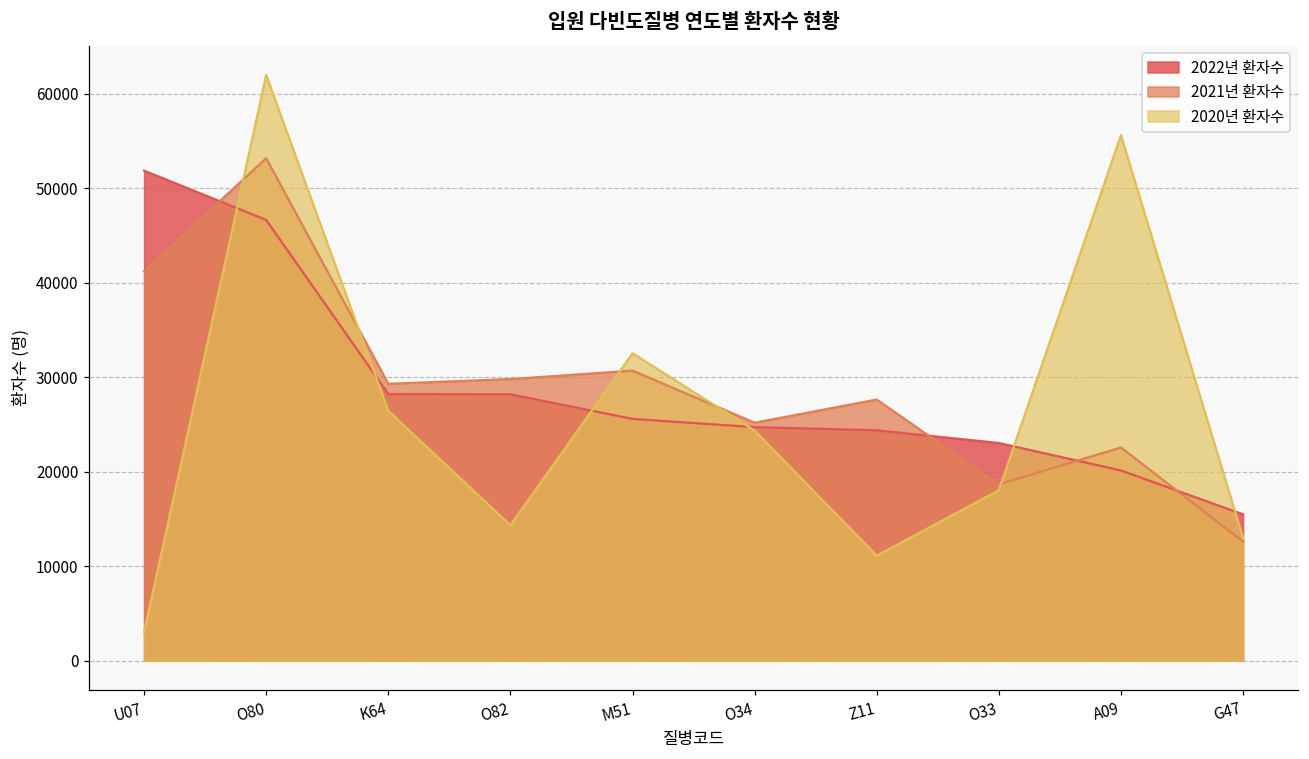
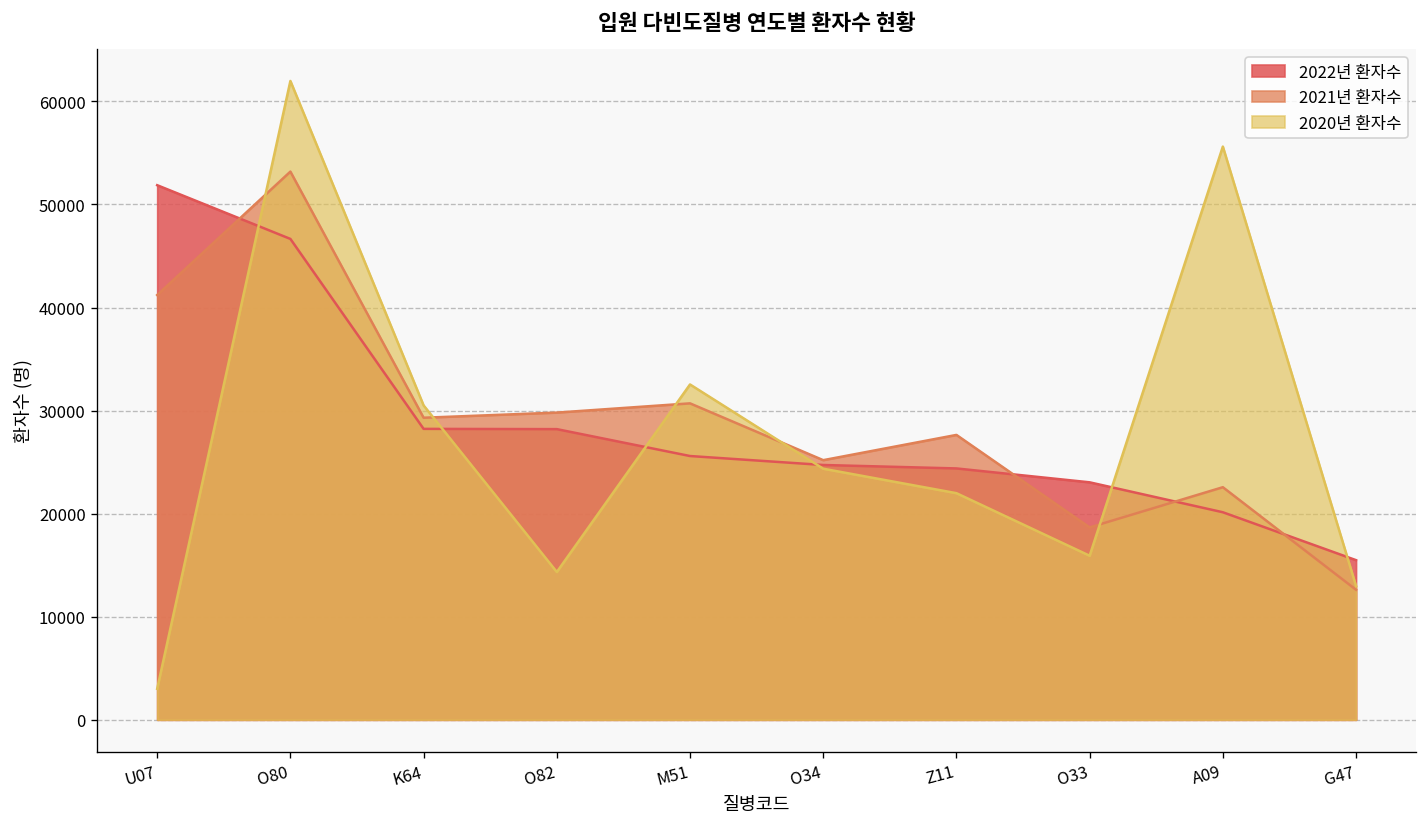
2020년 환자수, K64: 26000 -> 31000
2020년 환자수, Z11: 11000 -> 22000
2020년 환자수, O33: 18000 -> 16000
